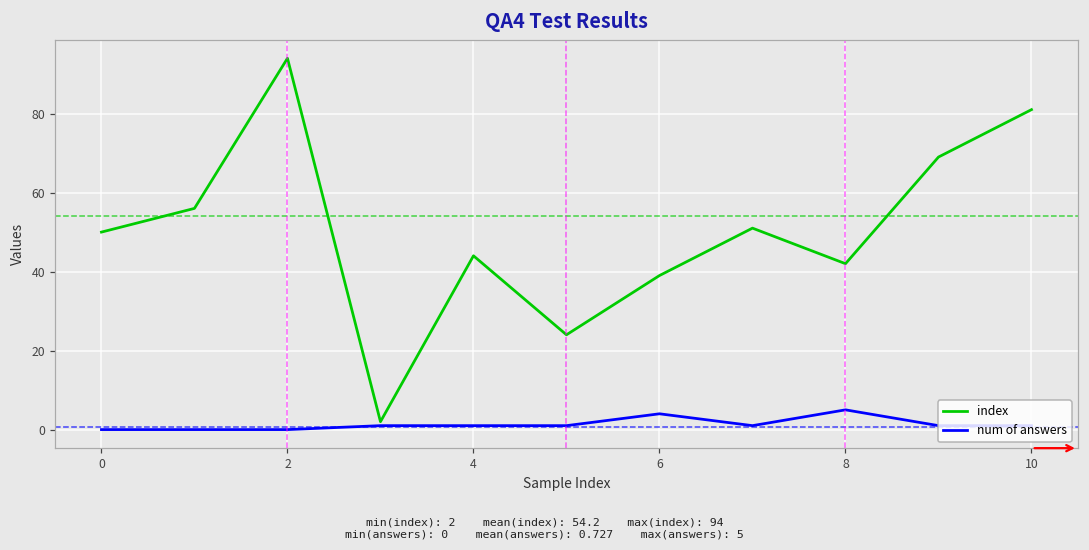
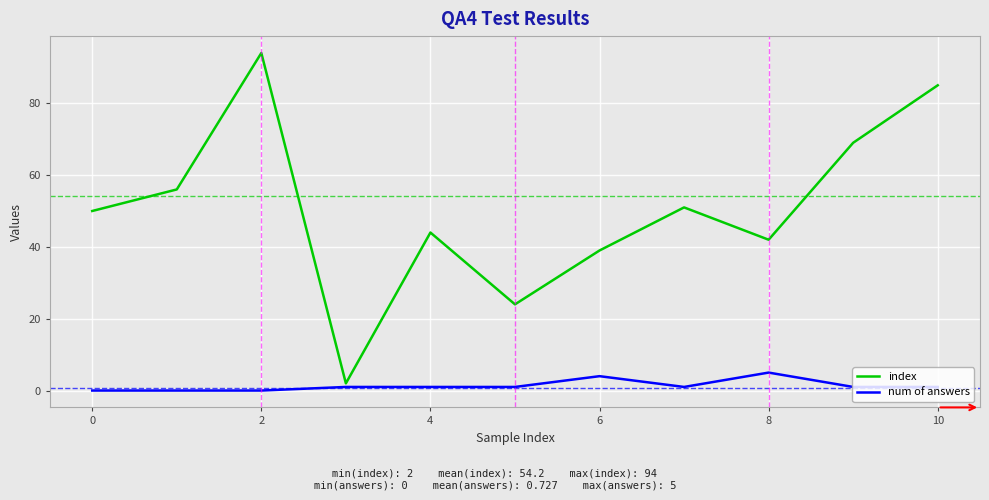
index, 10: 81 -> 85
